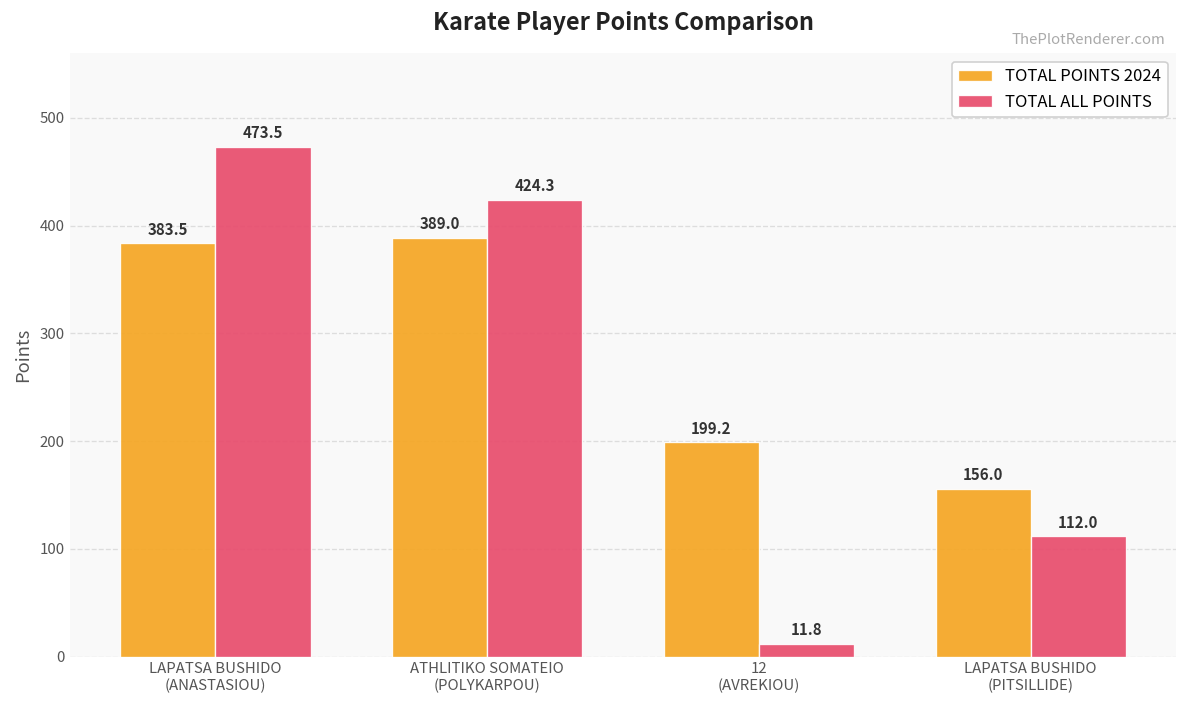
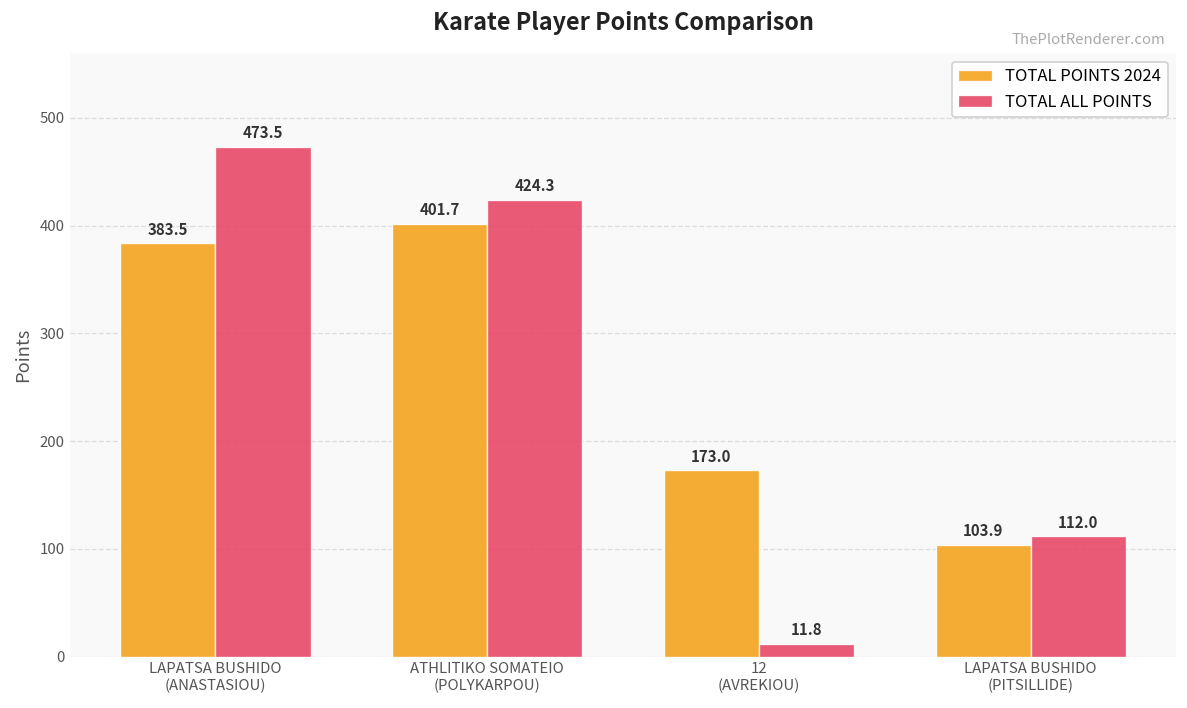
TOTAL POINTS 2024, ATHLITIKO SOMATEIO (POLYKARPOU): 389.0 -> 401.7
TOTAL POINTS 2024, 12 (AVREKIOU): 199.2 -> 173.0
TOTAL POINTS 2024, LAPATSA BUSHIDO (PITSILLIDE): 156.0 -> 103.9
